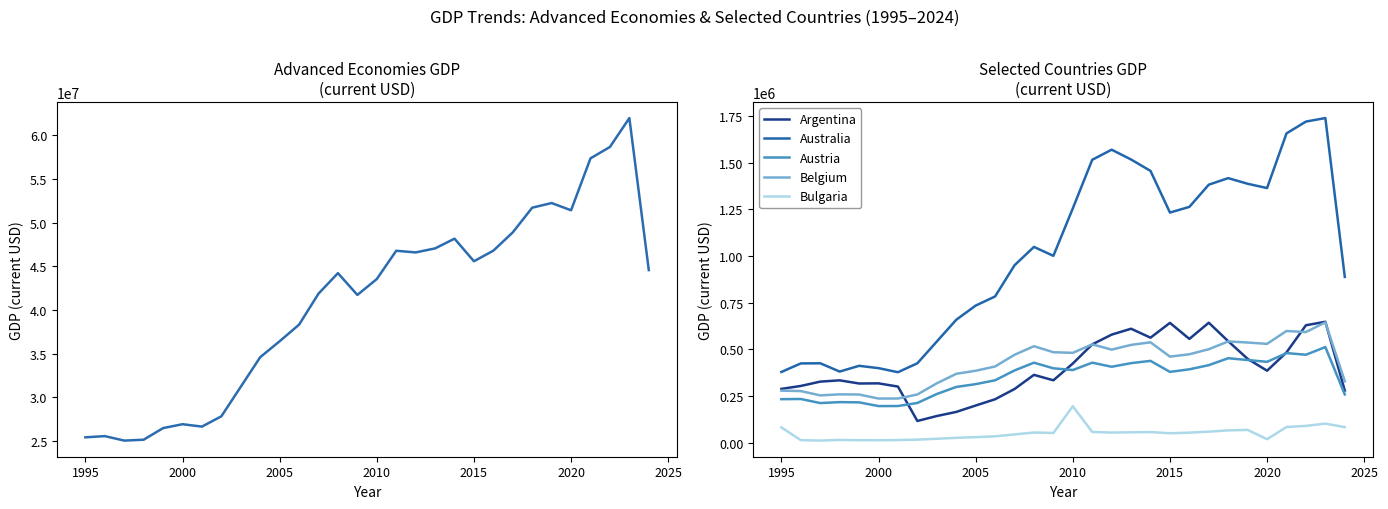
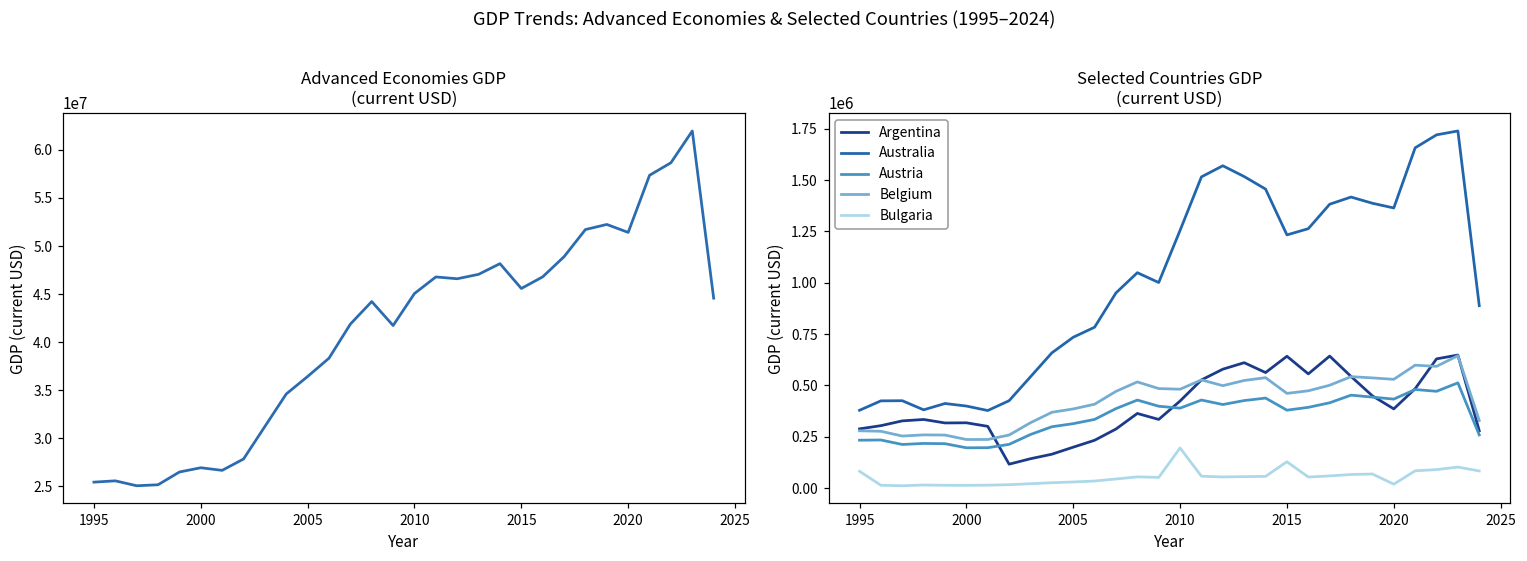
Advanced Economies GDP (current USD), 2010: 44000000 -> 45000000
Selected Countries GDP (current USD), Bulgaria, 2015: 50000 -> 130000
